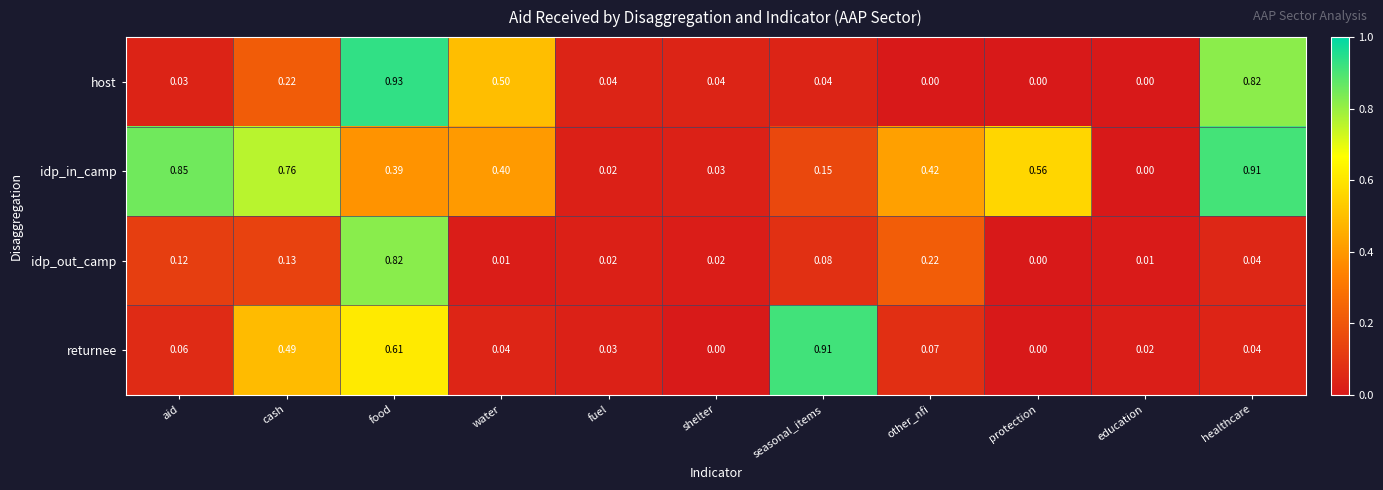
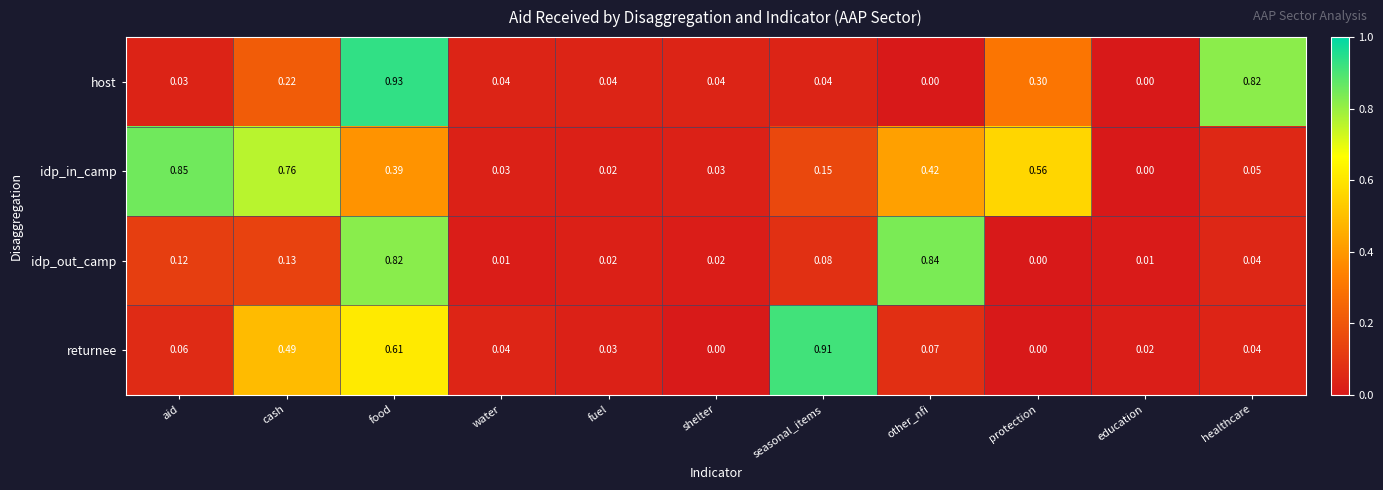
host, water: 0.50 -> 0.04
host, protection: 0.00 -> 0.30
idp_in_camp, water: 0.40 -> 0.03
idp_in_camp, healthcare: 0.91 -> 0.05
idp_out_camp, other_nfi: 0.22 -> 0.84
